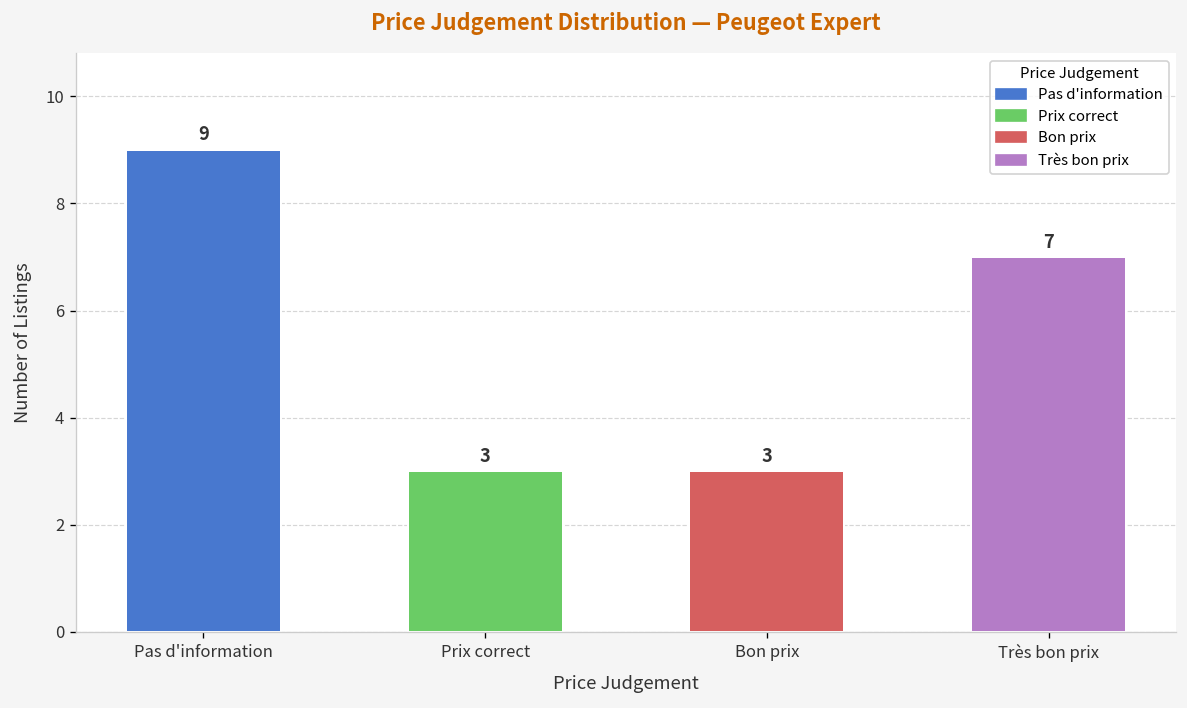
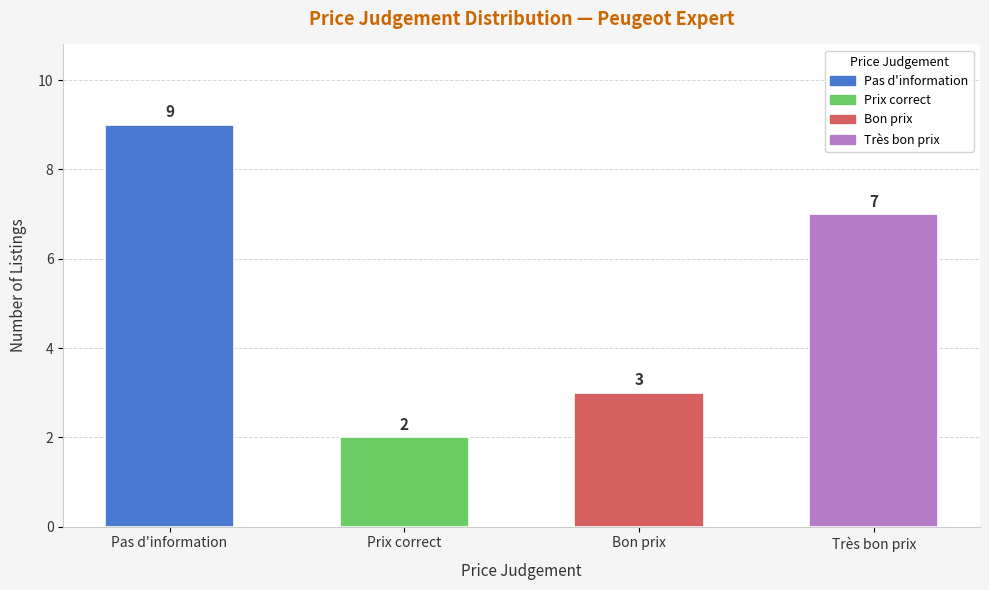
Prix correct: 3 -> 2
